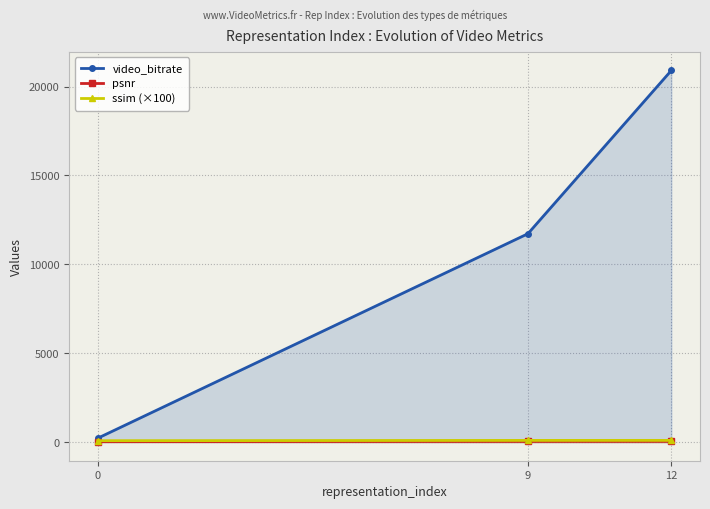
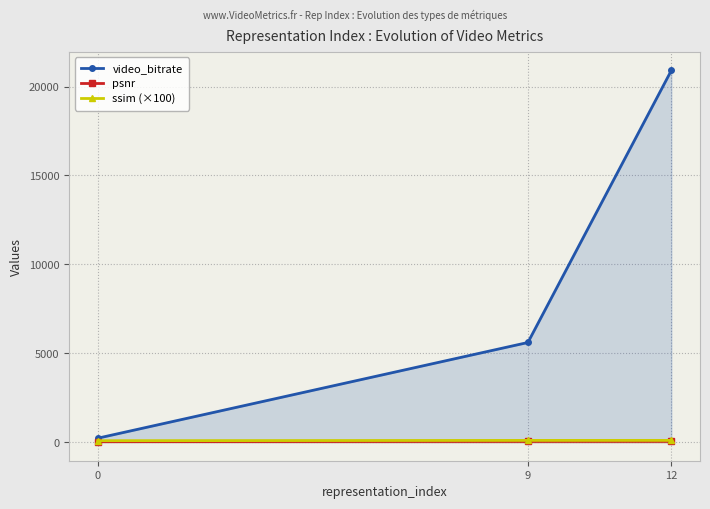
video_bitrate, 9: 11700 -> 5600
